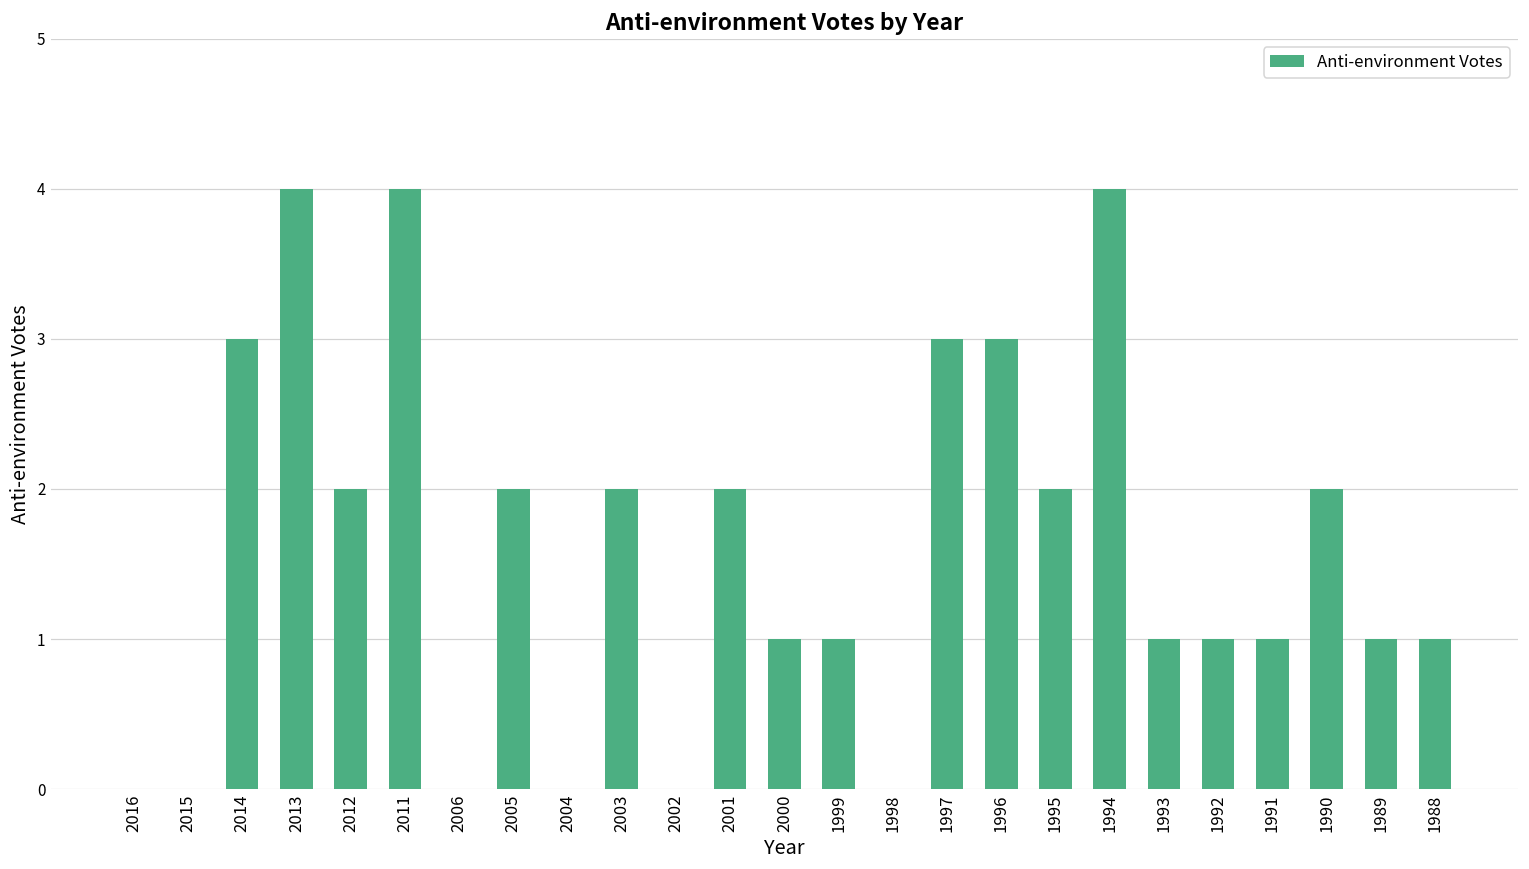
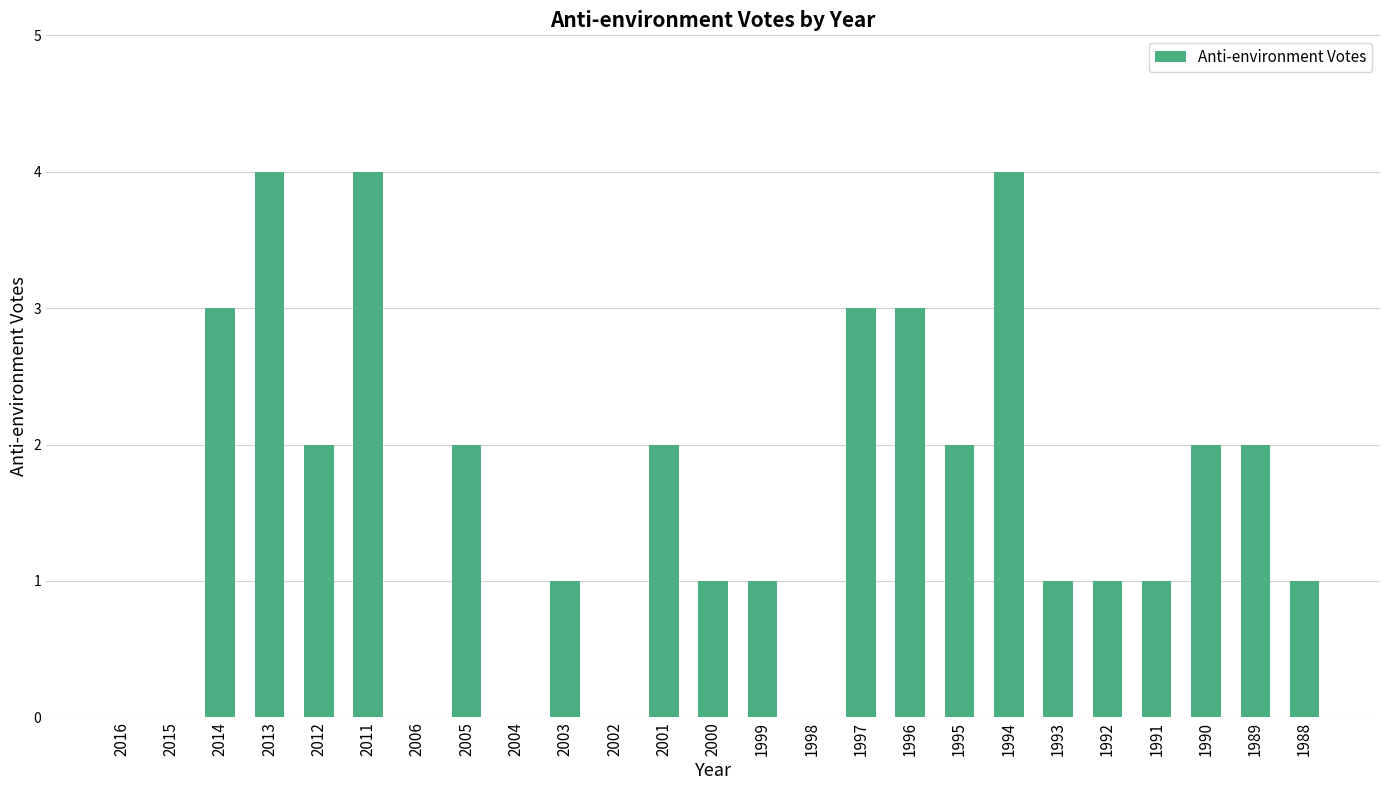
2003: 2 -> 1
1989: 1 -> 2
